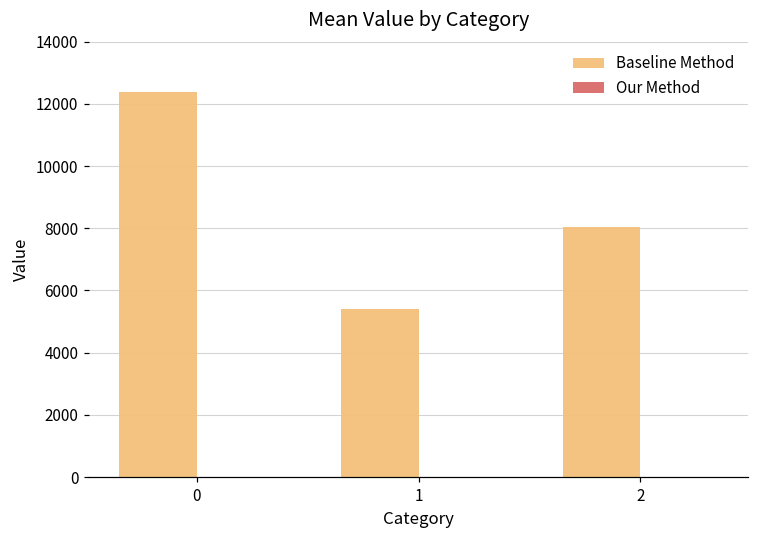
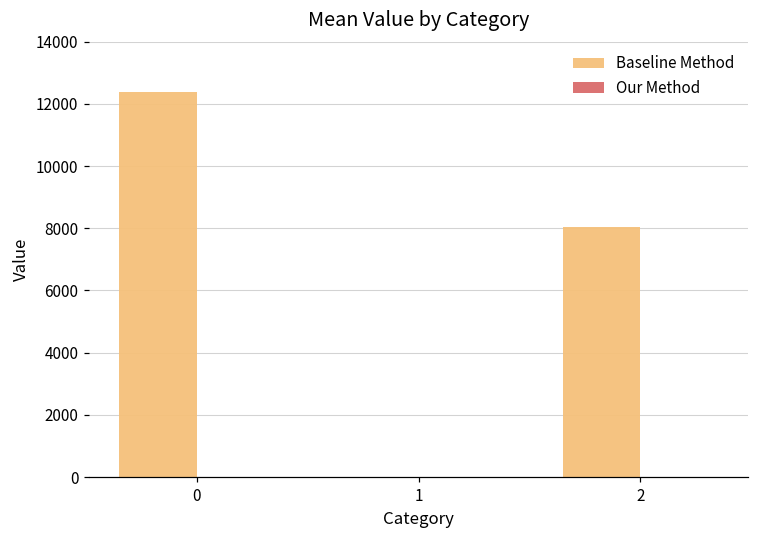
Baseline Method, 1: 5400 -> 0
